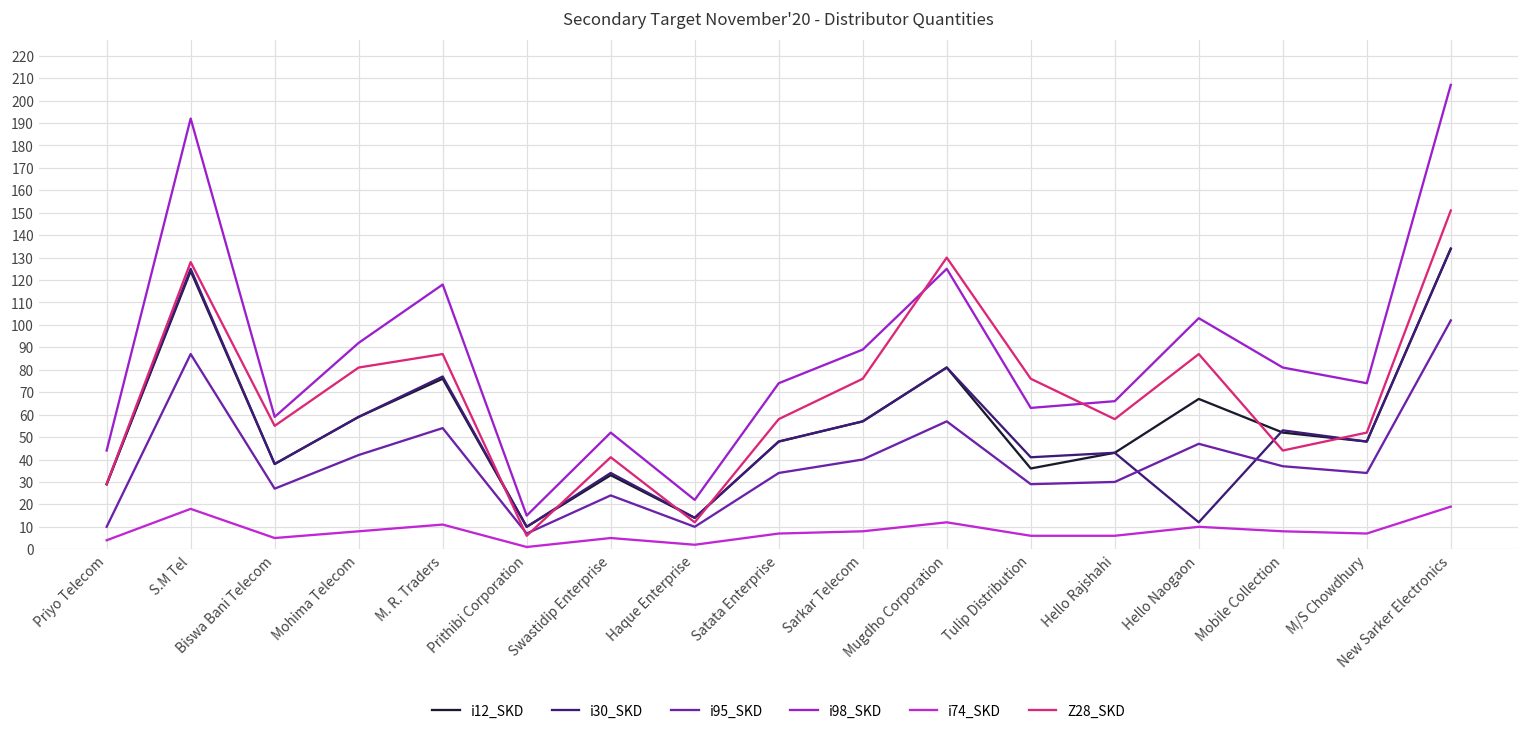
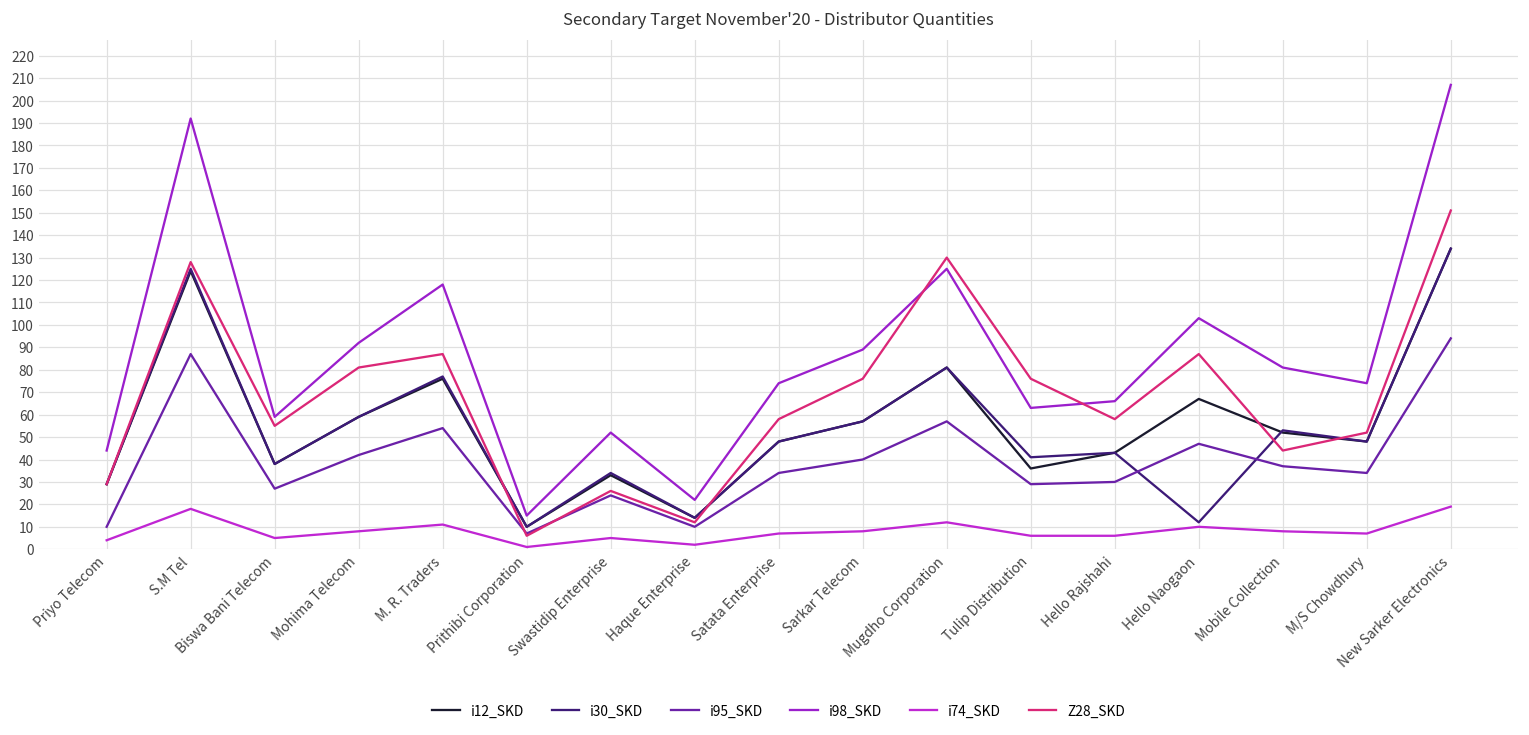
Z28_SKD, Swastidip Enterprise: 41 -> 26
i95_SKD, New Sarker Electronics: 102 -> 94
